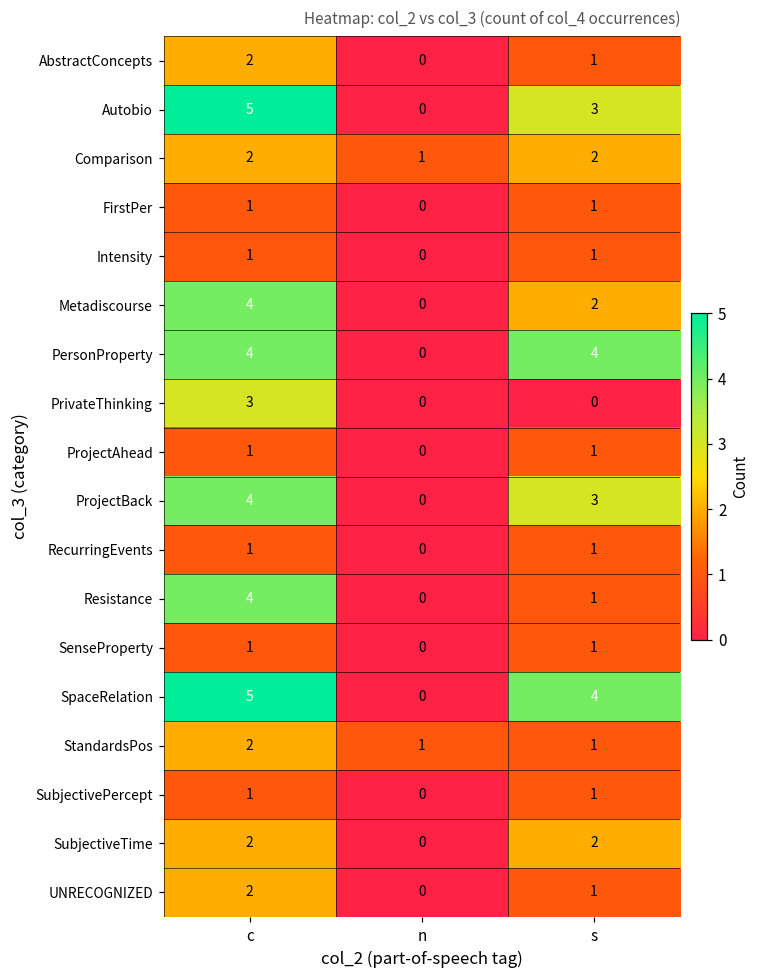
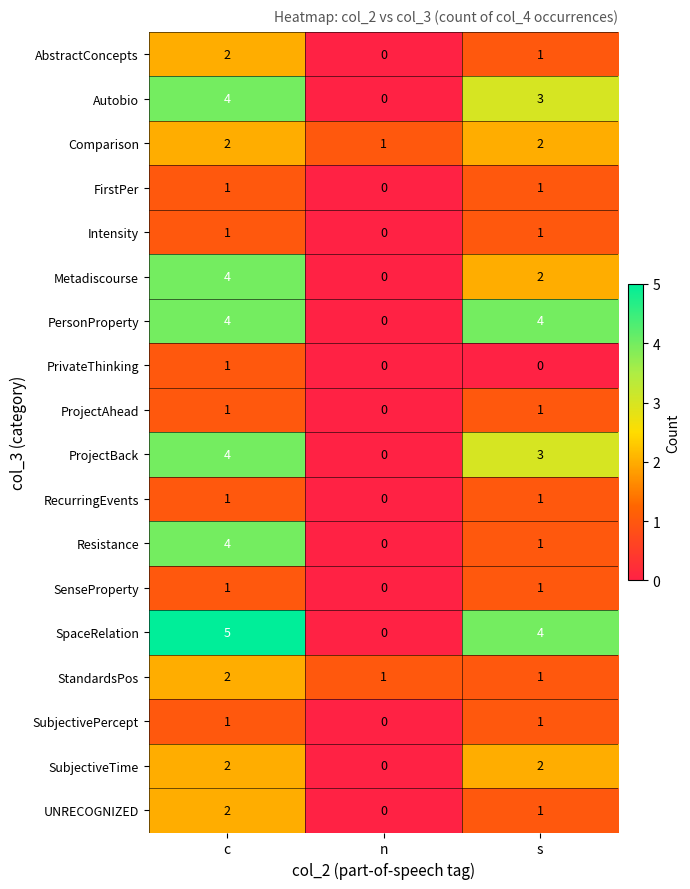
Autobio, c: 5 -> 4
PrivateThinking, c: 3 -> 1
